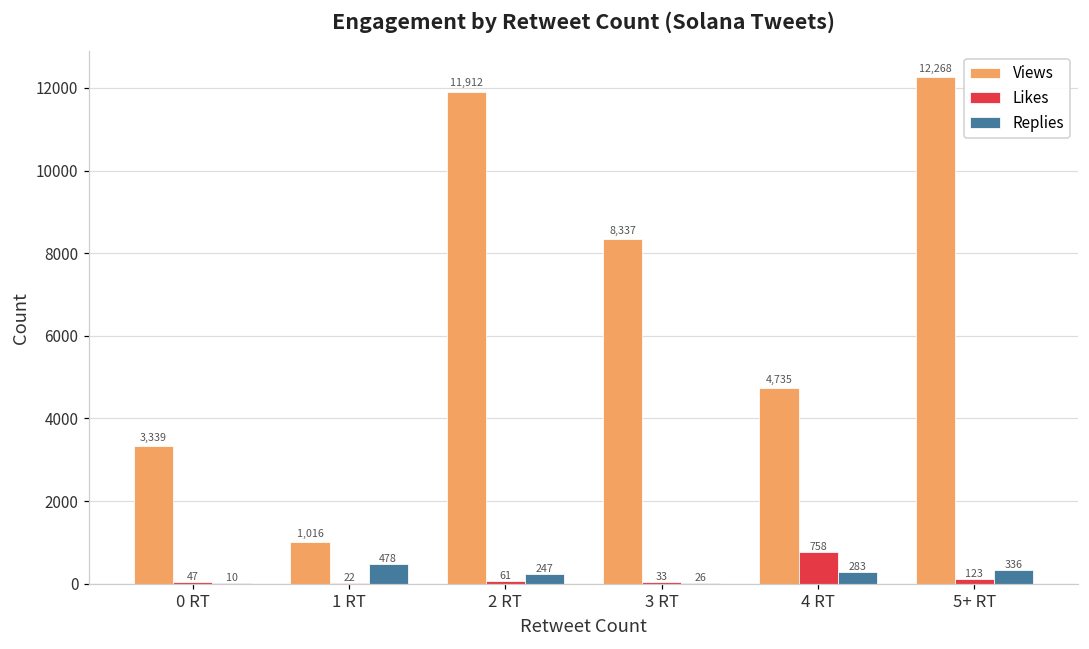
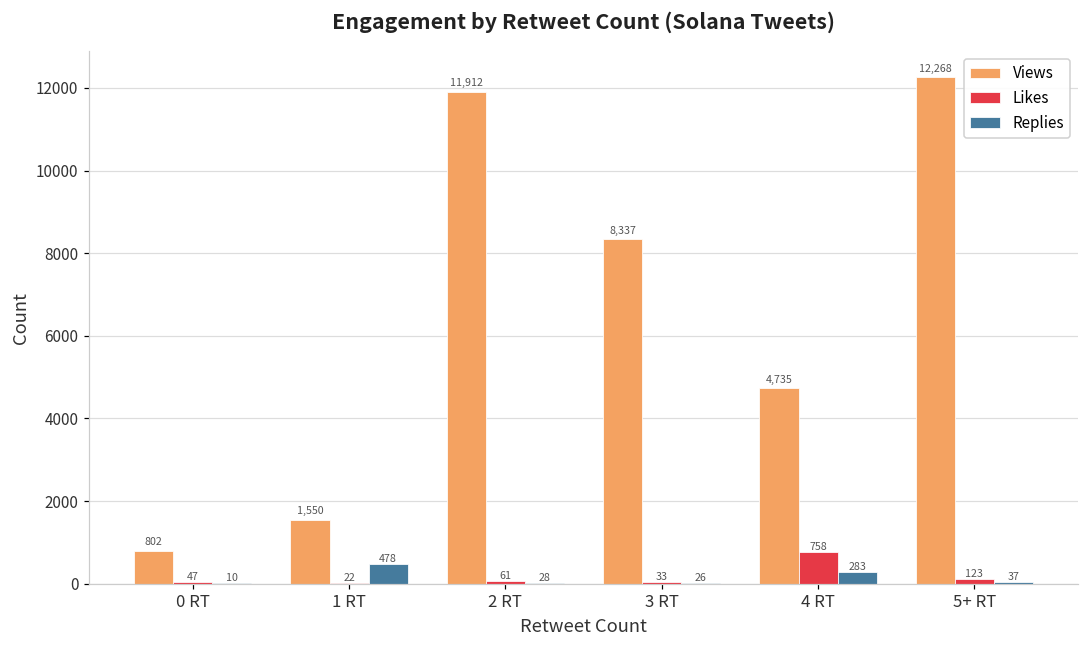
Views, 0 RT: 3,339 -> 802
Views, 1 RT: 1,016 -> 1,550
Replies, 2 RT: 247 -> 28
Replies, 5+ RT: 336 -> 37
